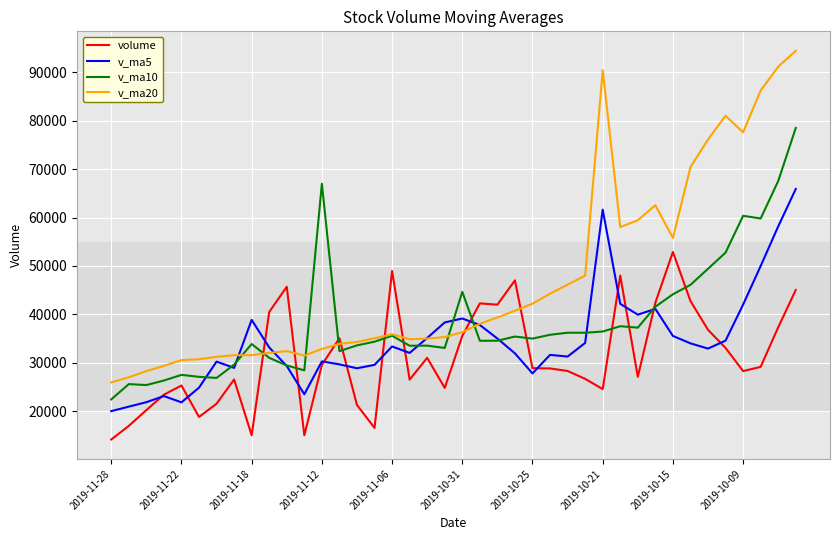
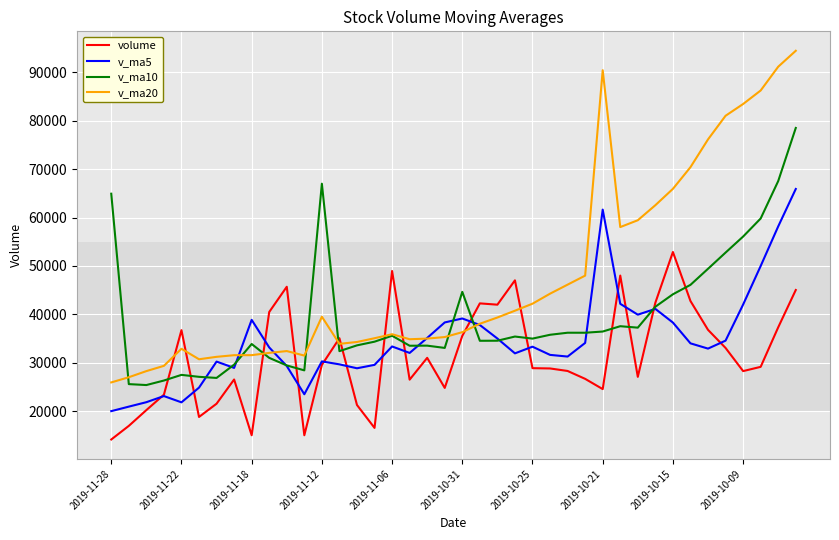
v_ma10, 2019-11-28: 22000 -> 65000
volume, 2019-11-22: 25000 -> 37000
v_ma20, 2019-11-22: 31000 -> 33000
v_ma20, 2019-11-12: 33000 -> 39000
v_ma5, 2019-10-25: 28000 -> 33000
v_ma5, 2019-10-15: 36000 -> 38000
v_ma20, 2019-10-15: 56000 -> 66000
v_ma10, 2019-10-09: 60000 -> 56000
v_ma20, 2019-10-09: 78000 -> 83000
